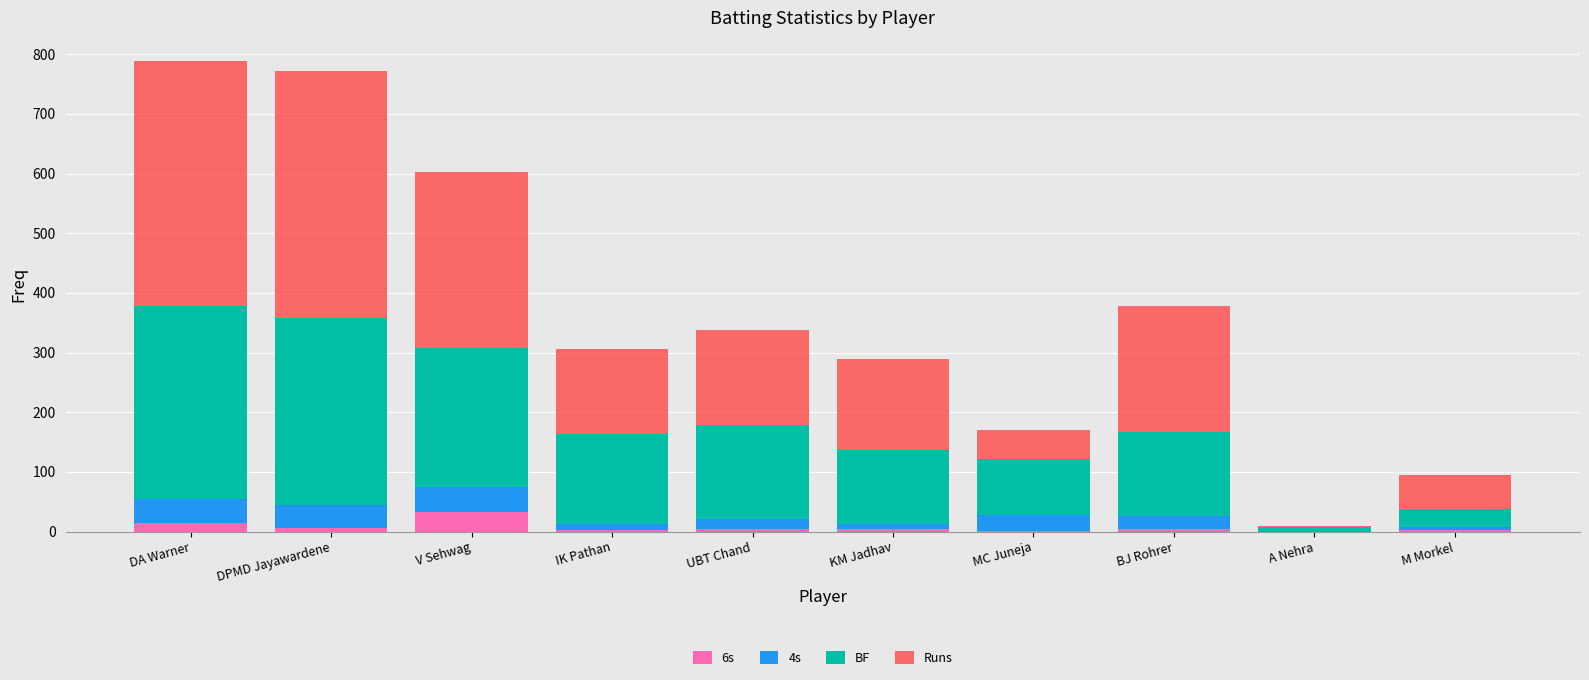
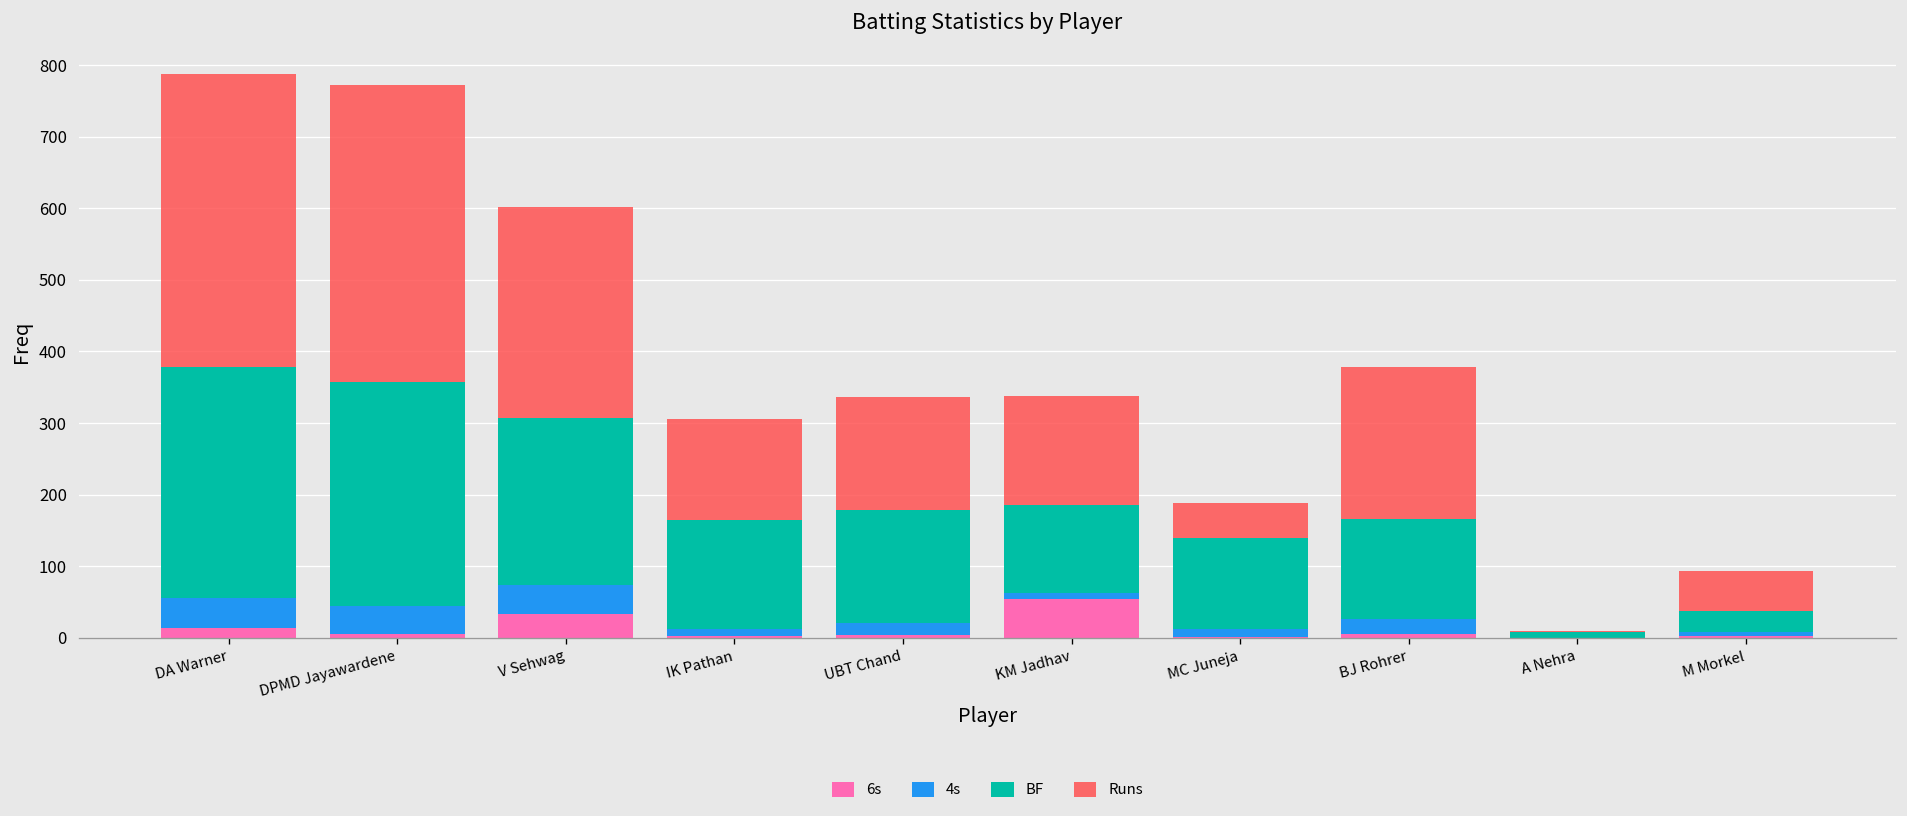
6s, KM Jadhav: 10 -> 50
4s, MC Juneja: 30 -> 10
BF, MC Juneja: 90 -> 130
